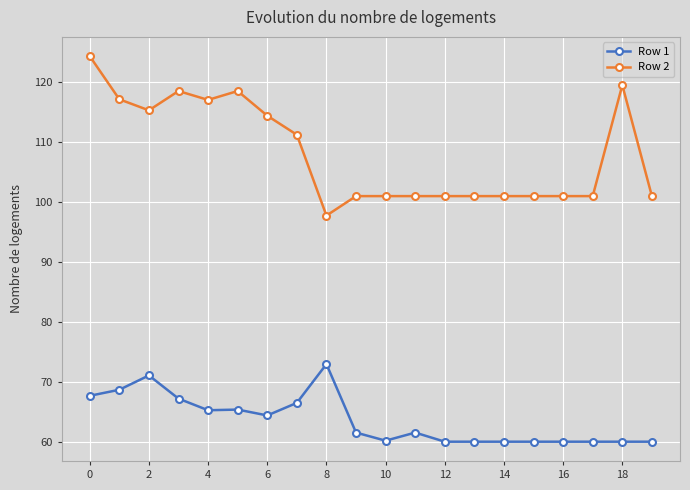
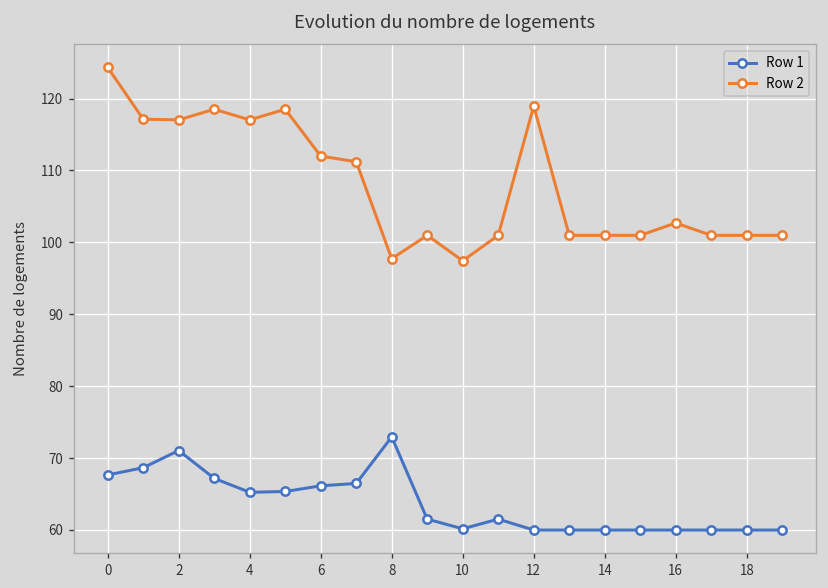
Row 2, 2: 115 -> 117
Row 1, 6: 64 -> 66
Row 2, 6: 114 -> 112
Row 2, 10: 101 -> 97
Row 2, 12: 101 -> 119
Row 2, 16: 101 -> 103
Row 2, 18: 120 -> 101
